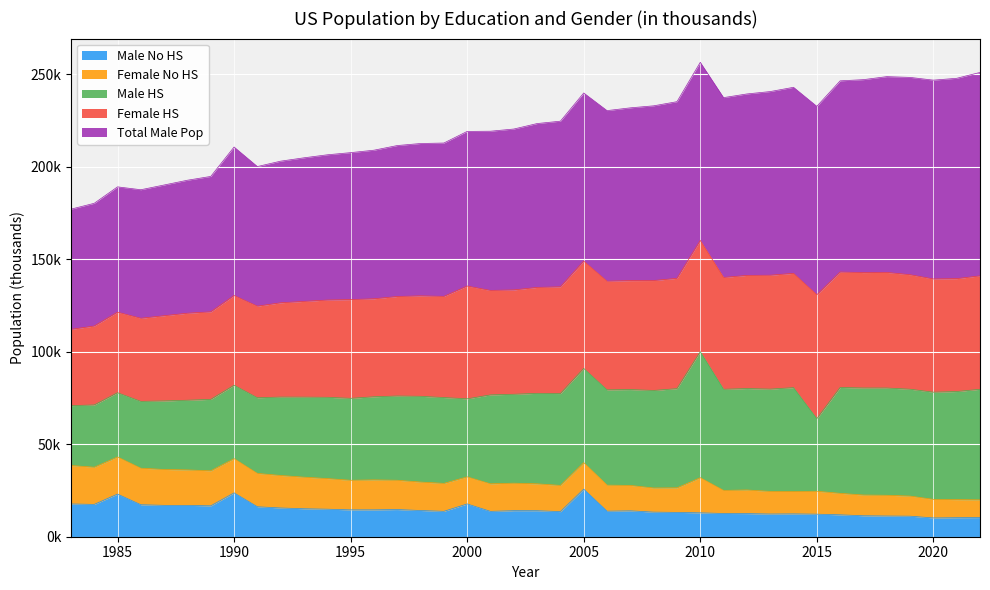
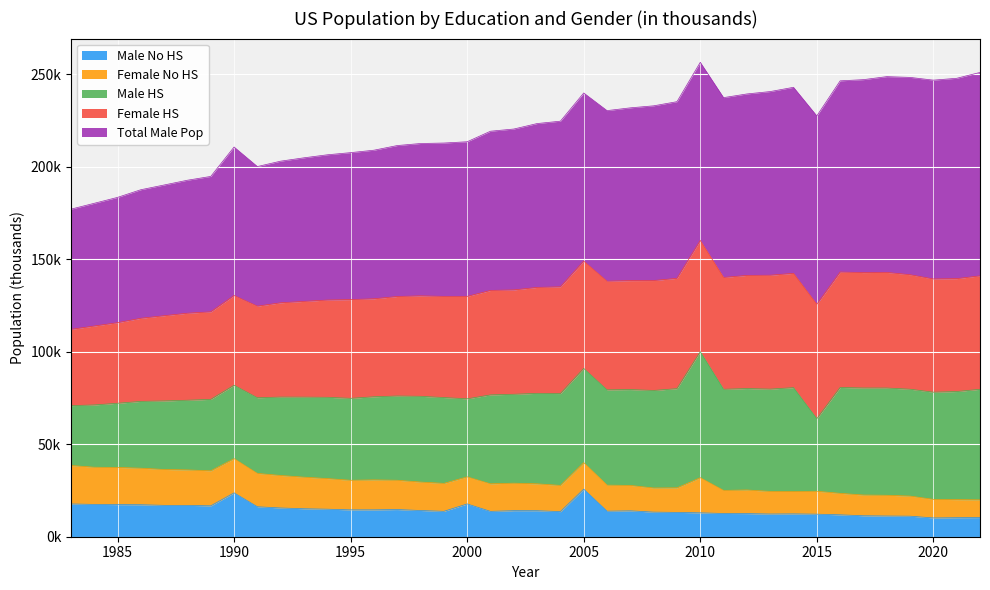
Male No HS, 1985: 23000 -> 17000
Female HS, 2000: 61000 -> 55000
Female HS, 2015: 67000 -> 62000
